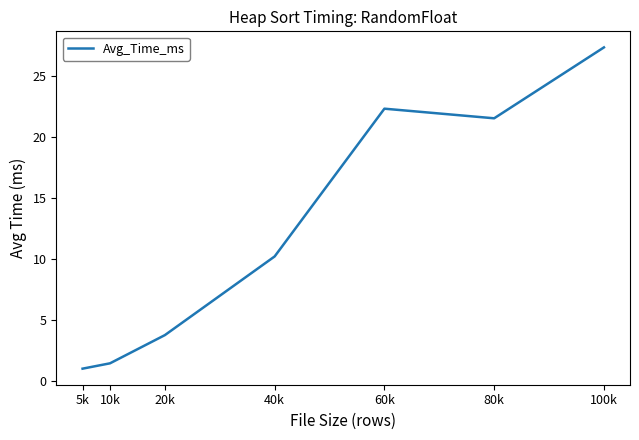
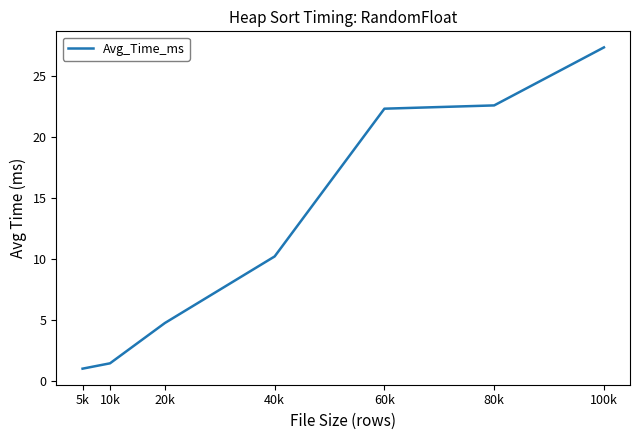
20k: 3.8 -> 4.8
80k: 21.5 -> 22.6
